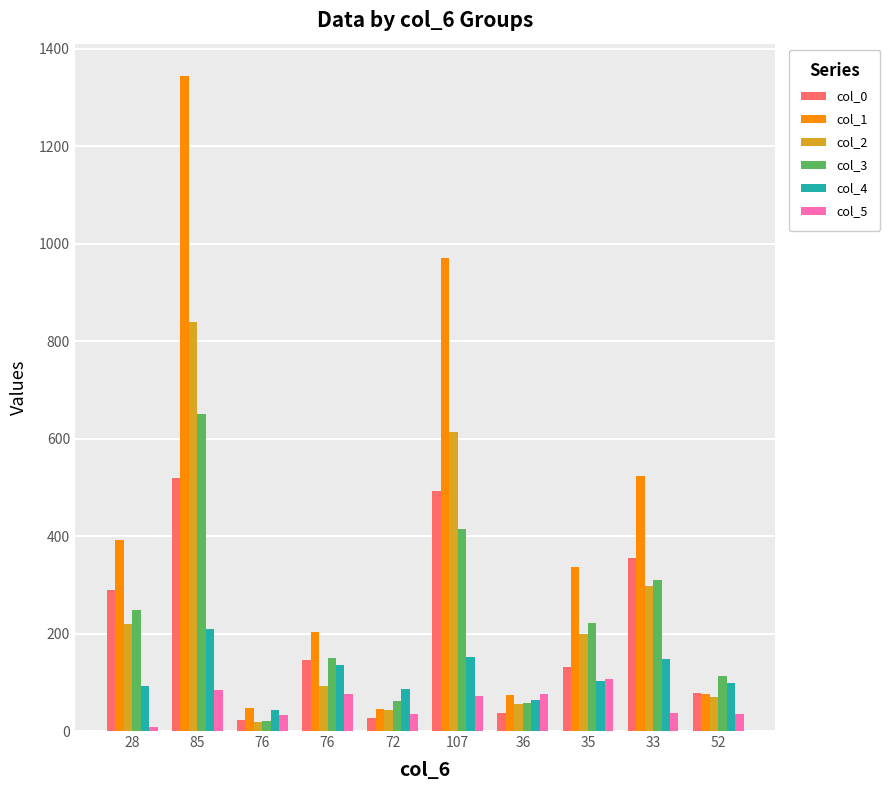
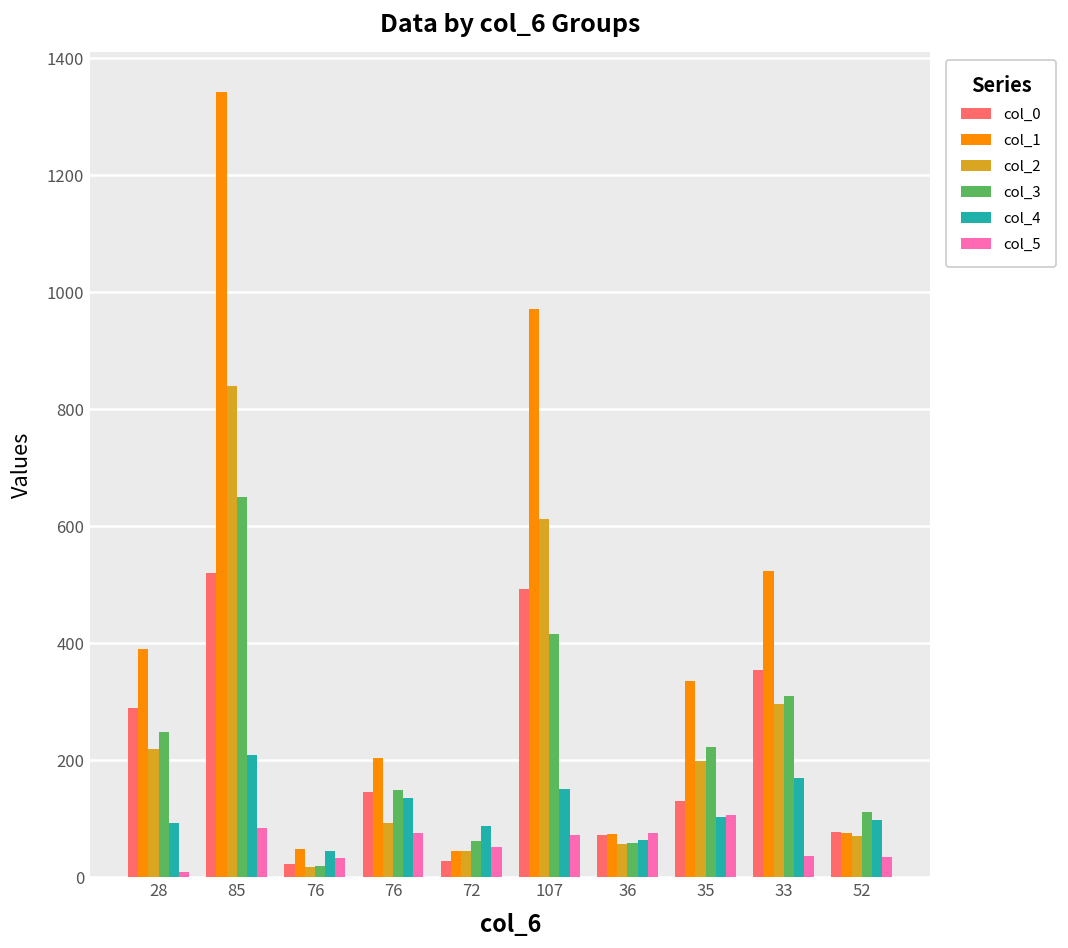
col_5, 72: 40 -> 50
col_0, 36: 40 -> 70
col_4, 33: 150 -> 170
